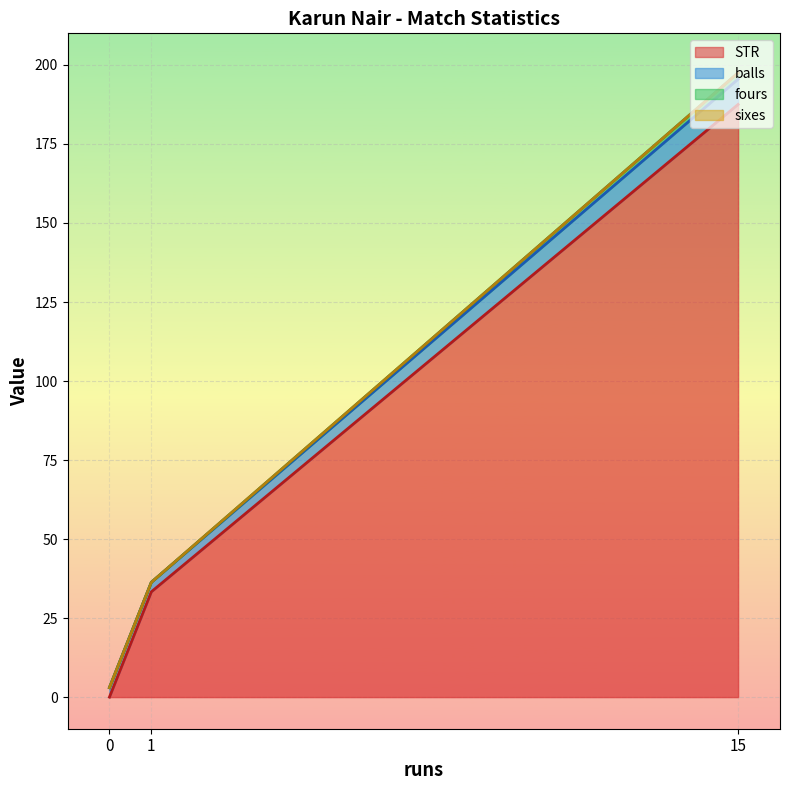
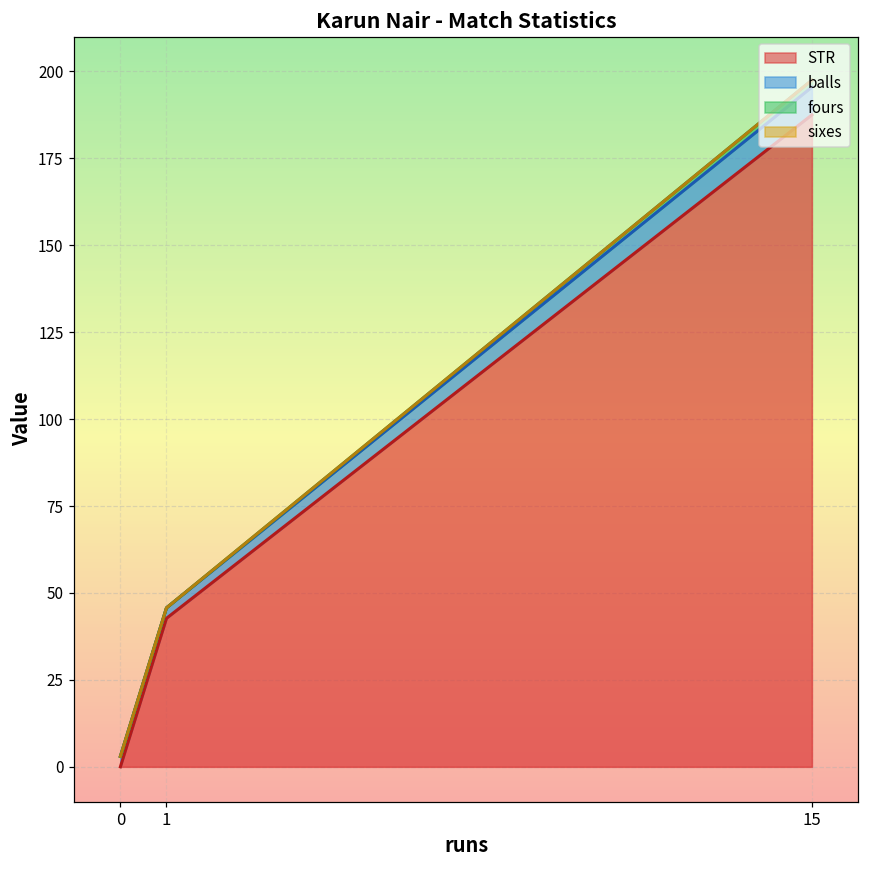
STR, 1: 33 -> 43
